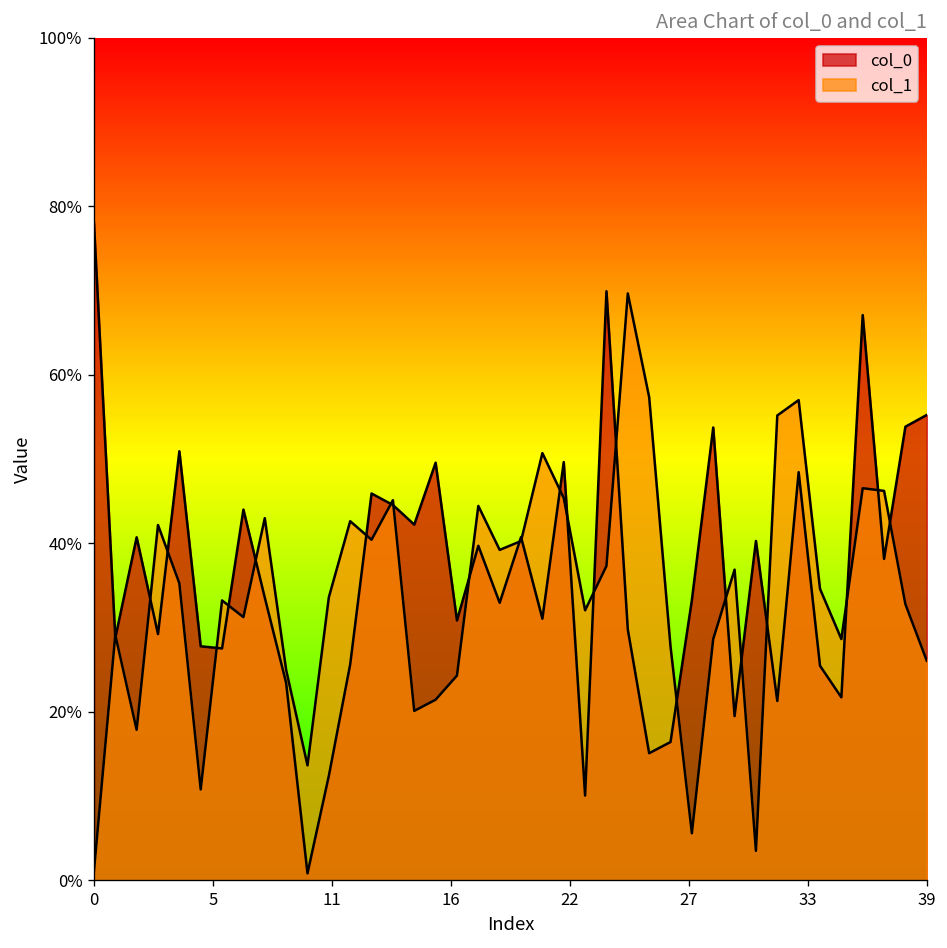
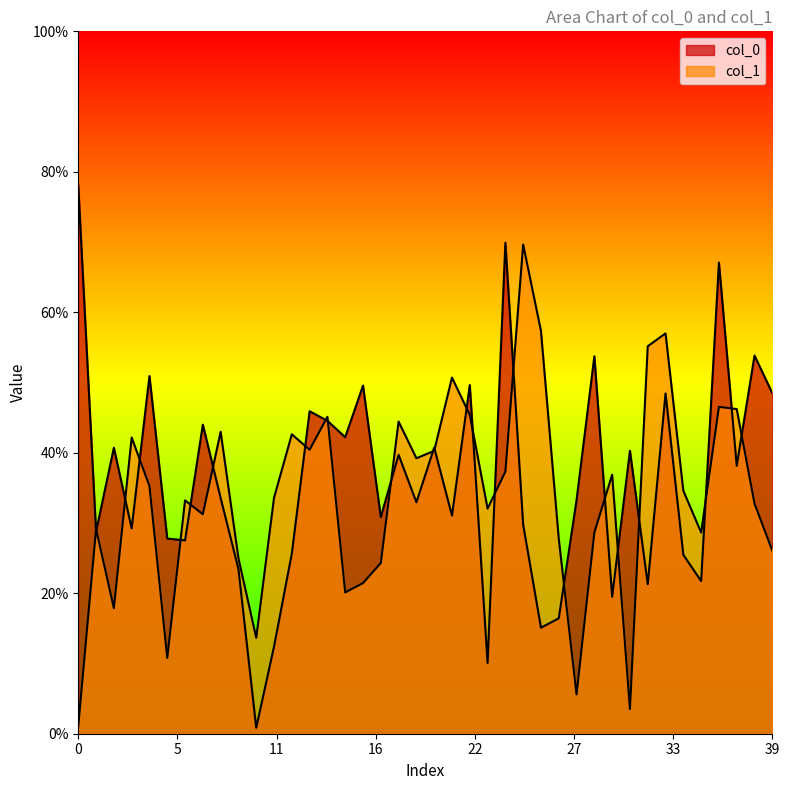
col_0, 39: 55% -> 48%
